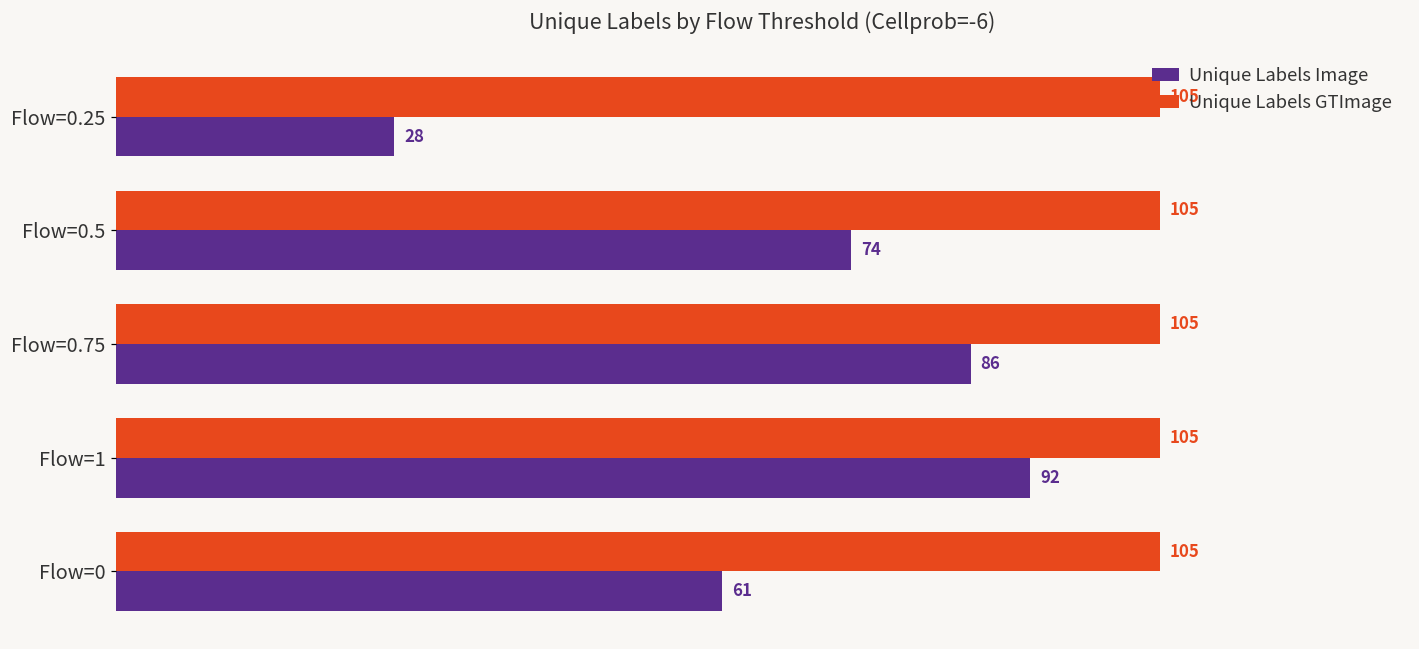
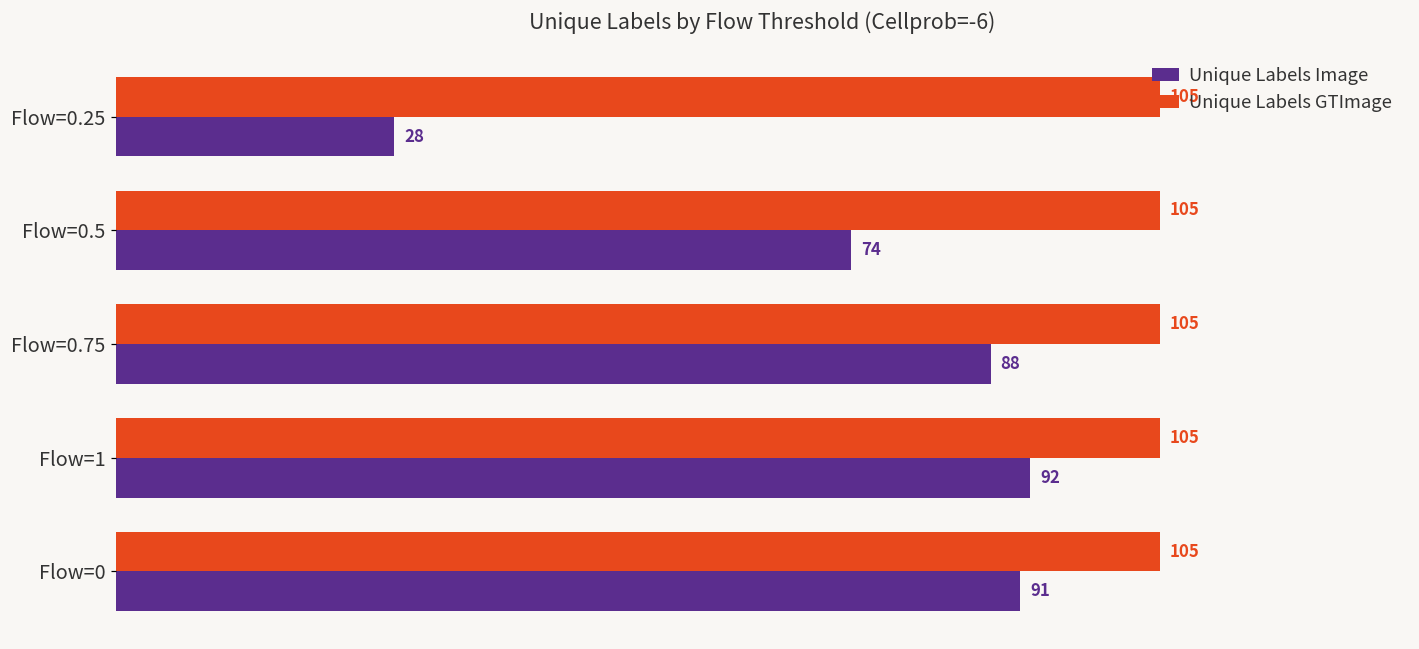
Unique Labels Image, Flow=0.75: 86 -> 88
Unique Labels Image, Flow=0: 61 -> 91
